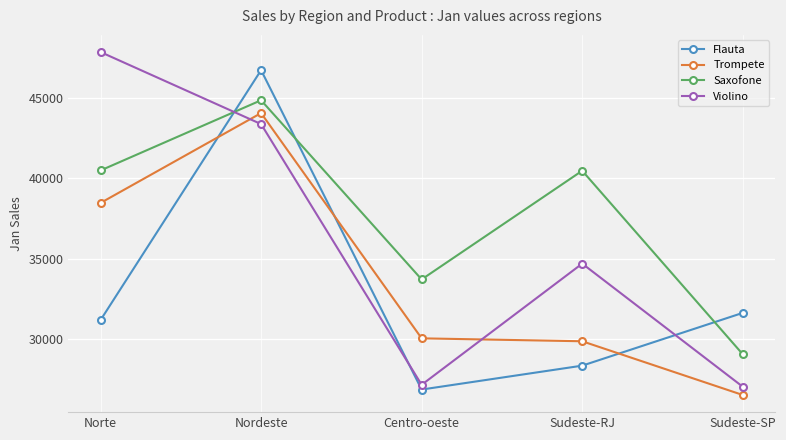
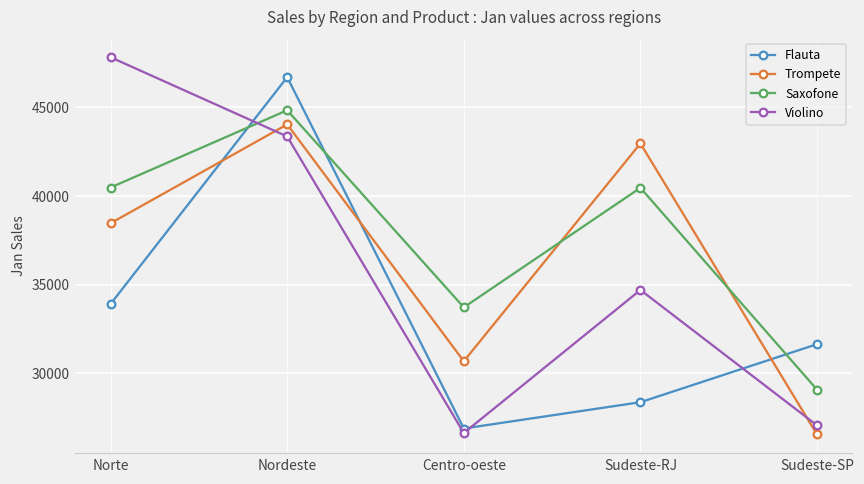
Flauta, Norte: 31200 -> 33900
Trompete, Centro-oeste: 30100 -> 30700
Violino, Centro-oeste: 27200 -> 26600
Trompete, Sudeste-RJ: 29900 -> 43000
